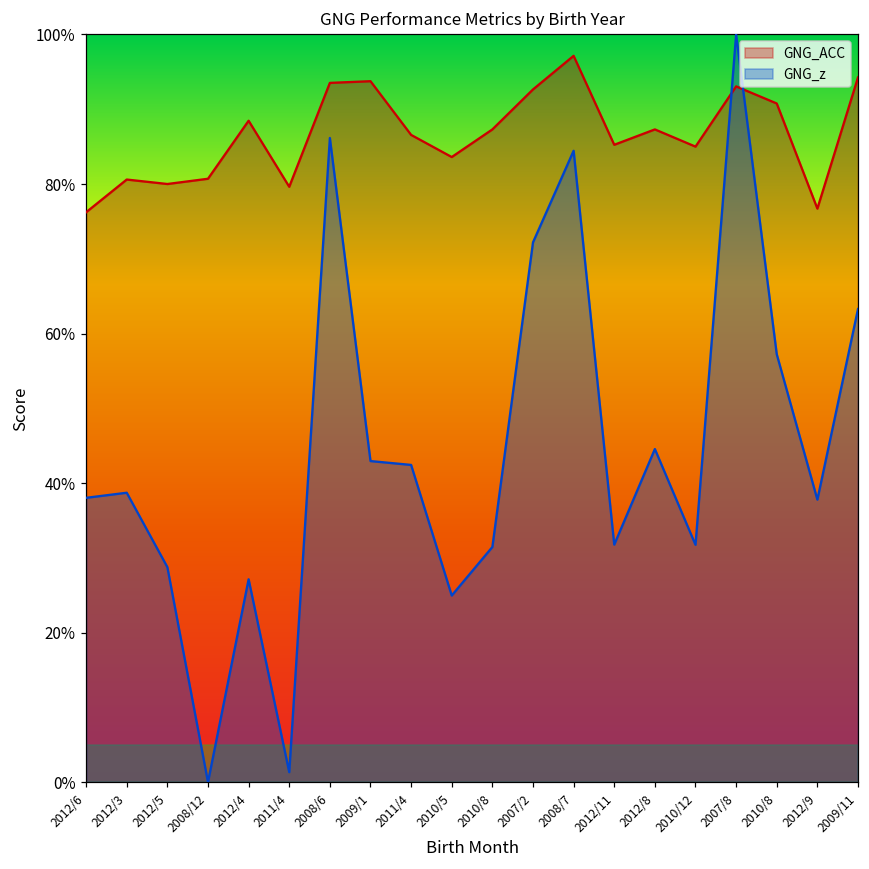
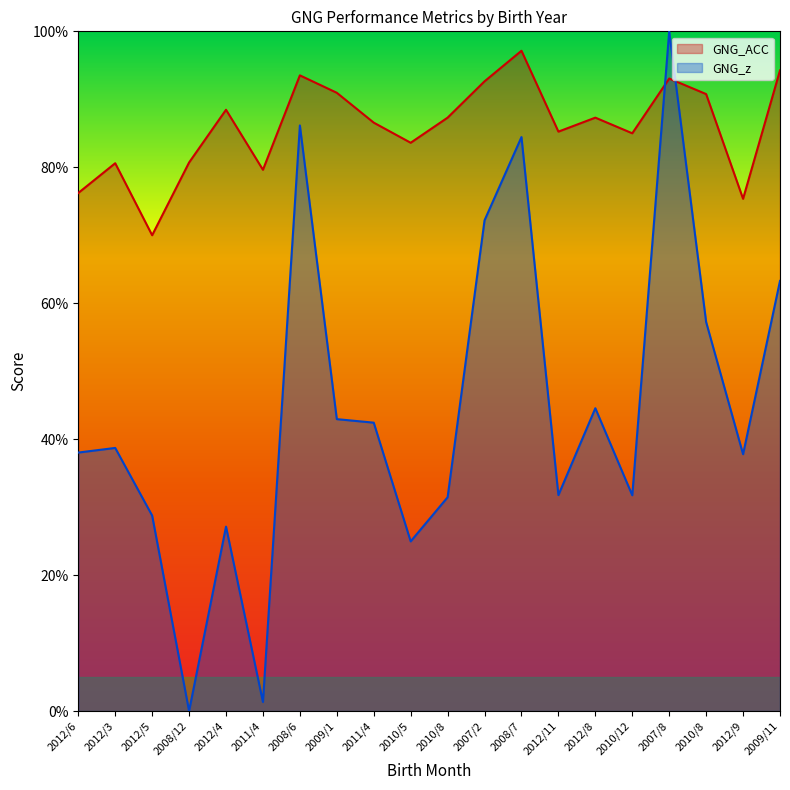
GNG_ACC, 2012/5: 80% -> 70%
GNG_ACC, 2009/1: 94% -> 91%
GNG_ACC, 2012/9: 77% -> 75%
